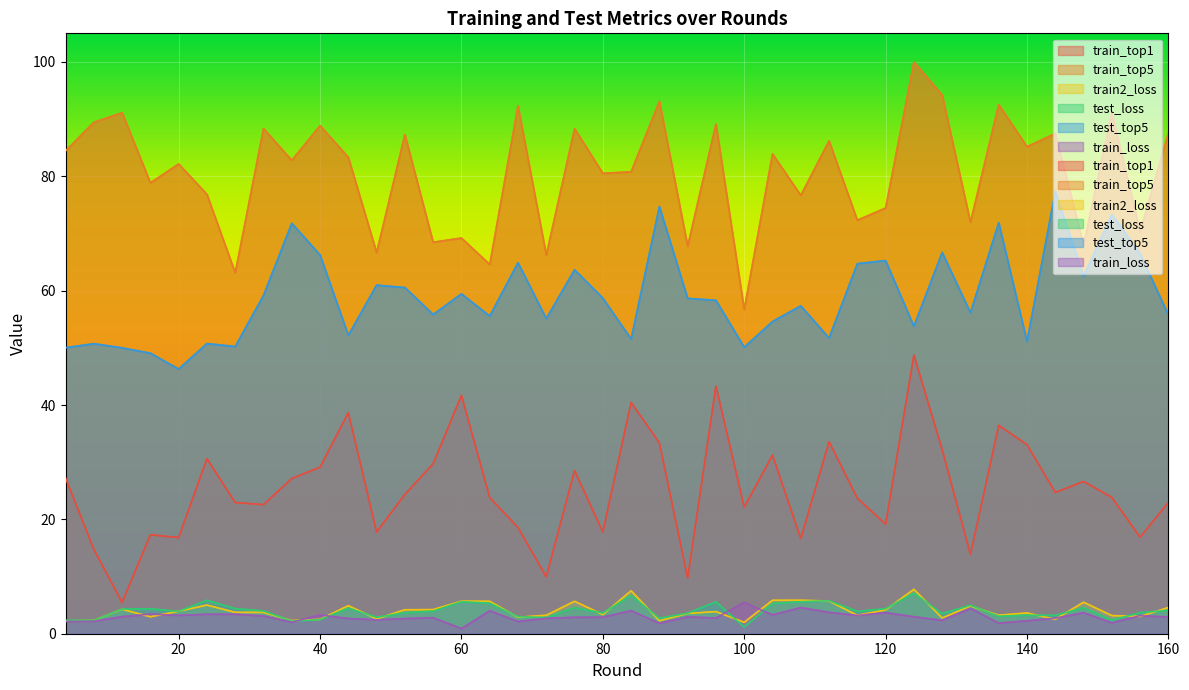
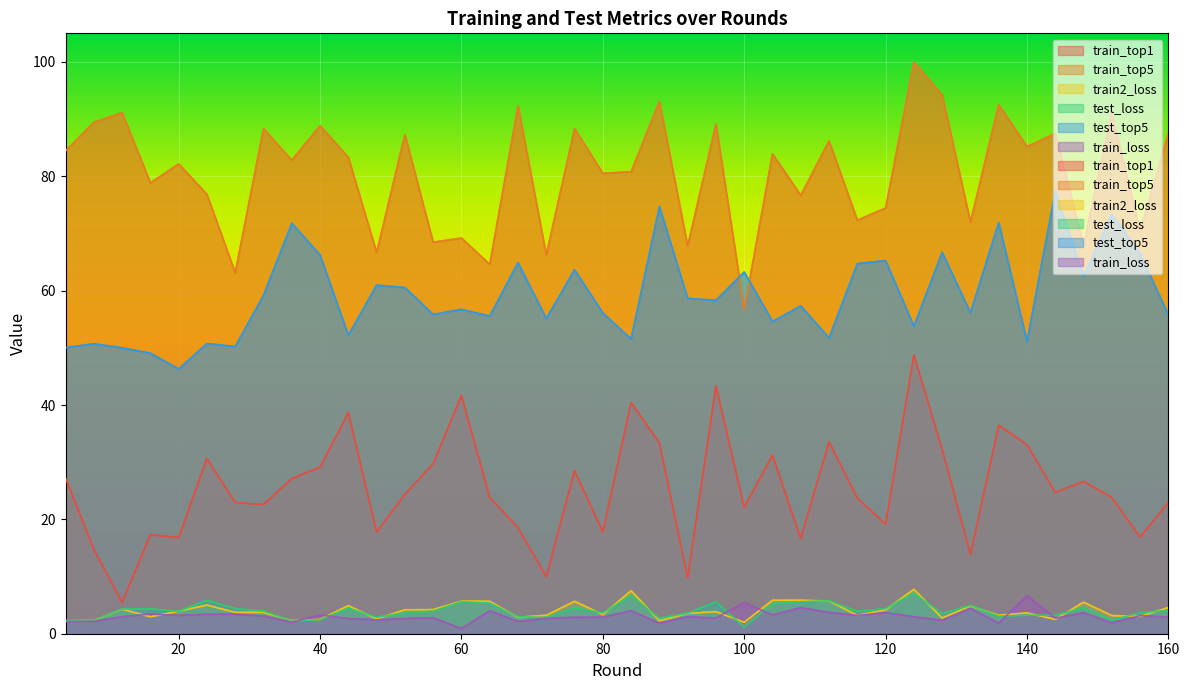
test_top5, 60: 59 -> 57
test_top5, 80: 59 -> 56
test_top5, 100: 50 -> 63
train_loss, 140: 2 -> 7
